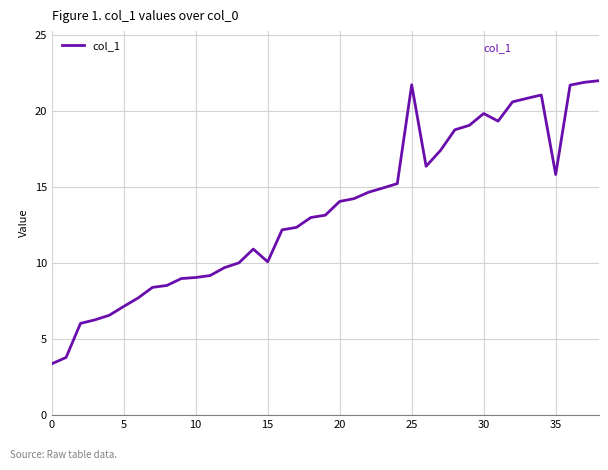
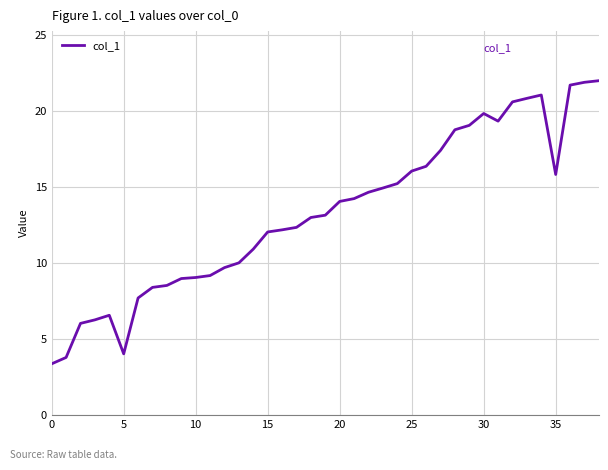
5: 7.1 -> 4.0
15: 10.1 -> 12.0
25: 21.7 -> 16.0
